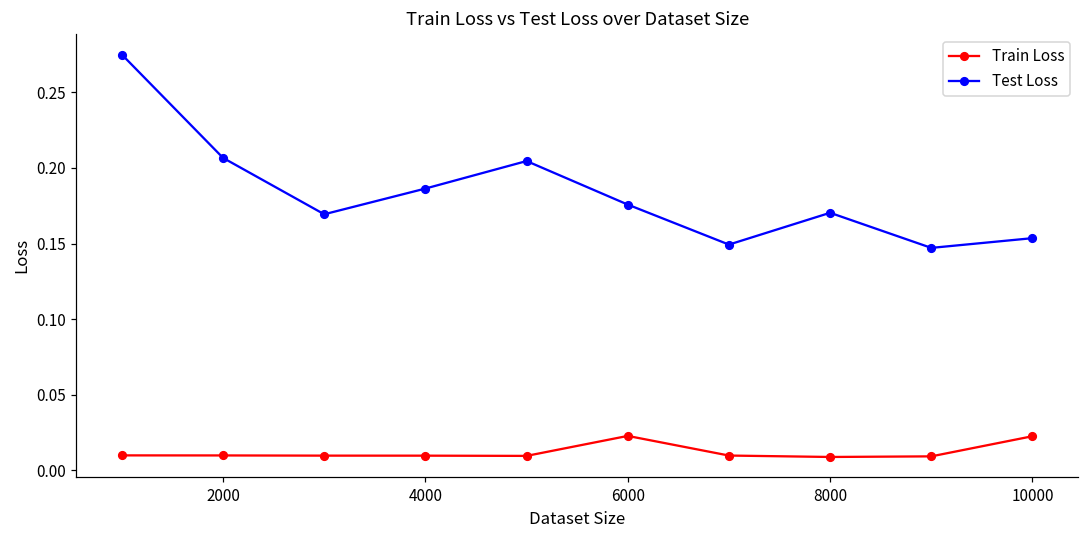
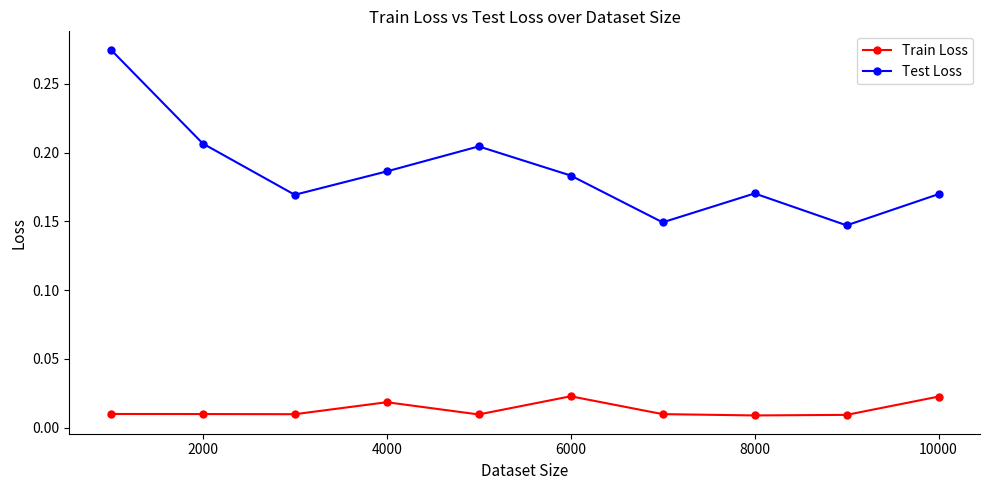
Train Loss, 4000: 0.010 -> 0.018
Test Loss, 6000: 0.176 -> 0.183
Test Loss, 10000: 0.154 -> 0.170
